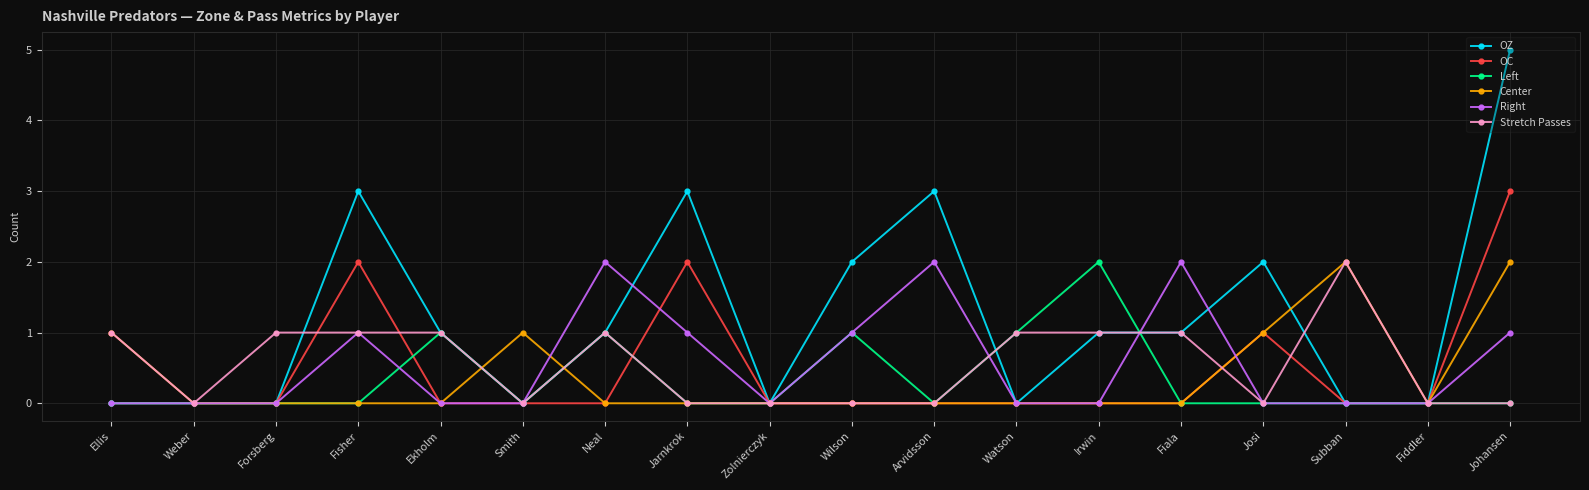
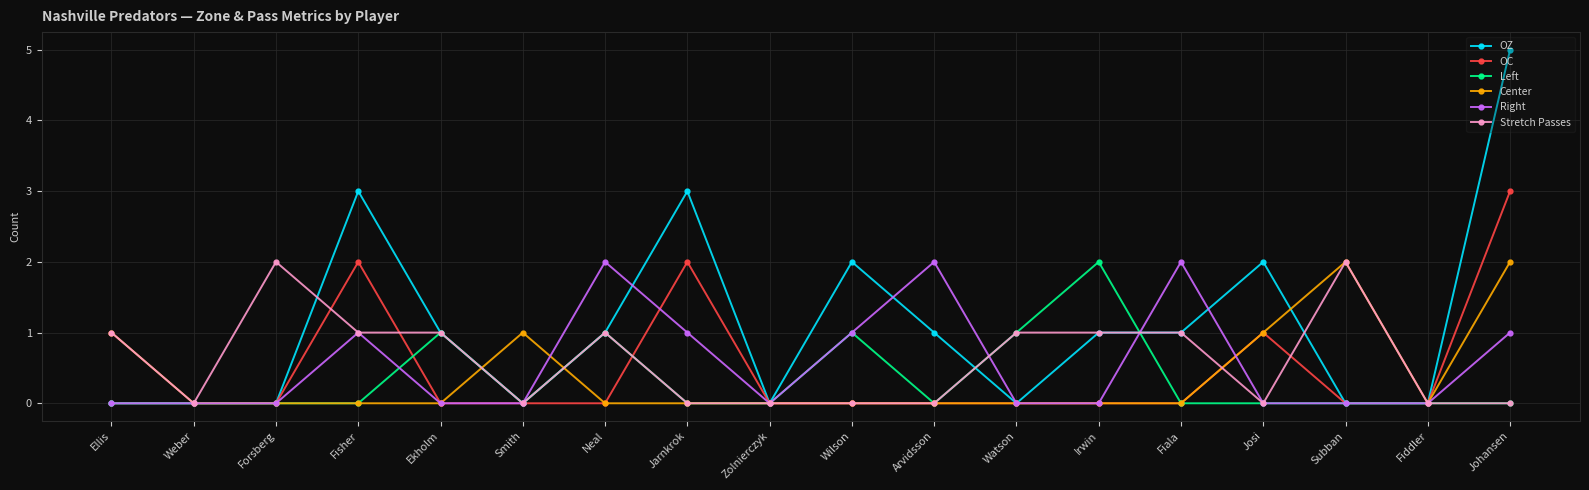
Stretch Passes, Forsberg: 1 -> 2
OZ, Arvidsson: 3 -> 1
